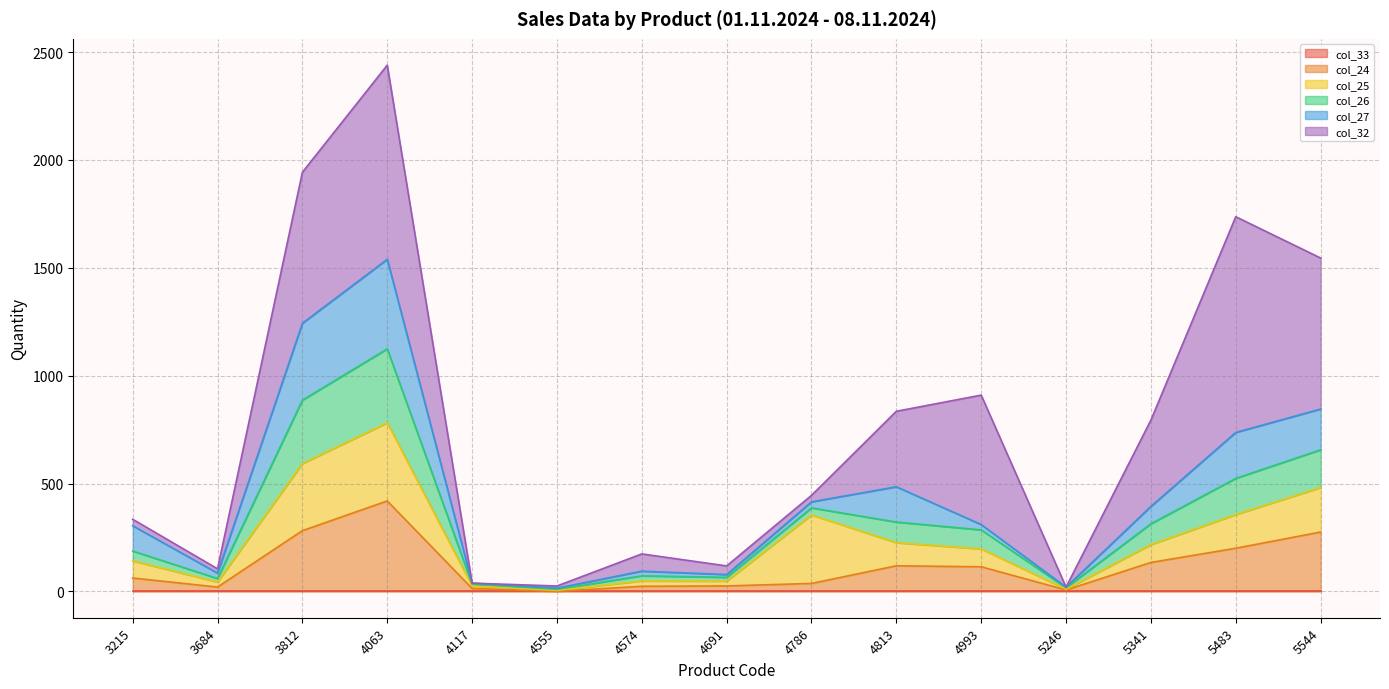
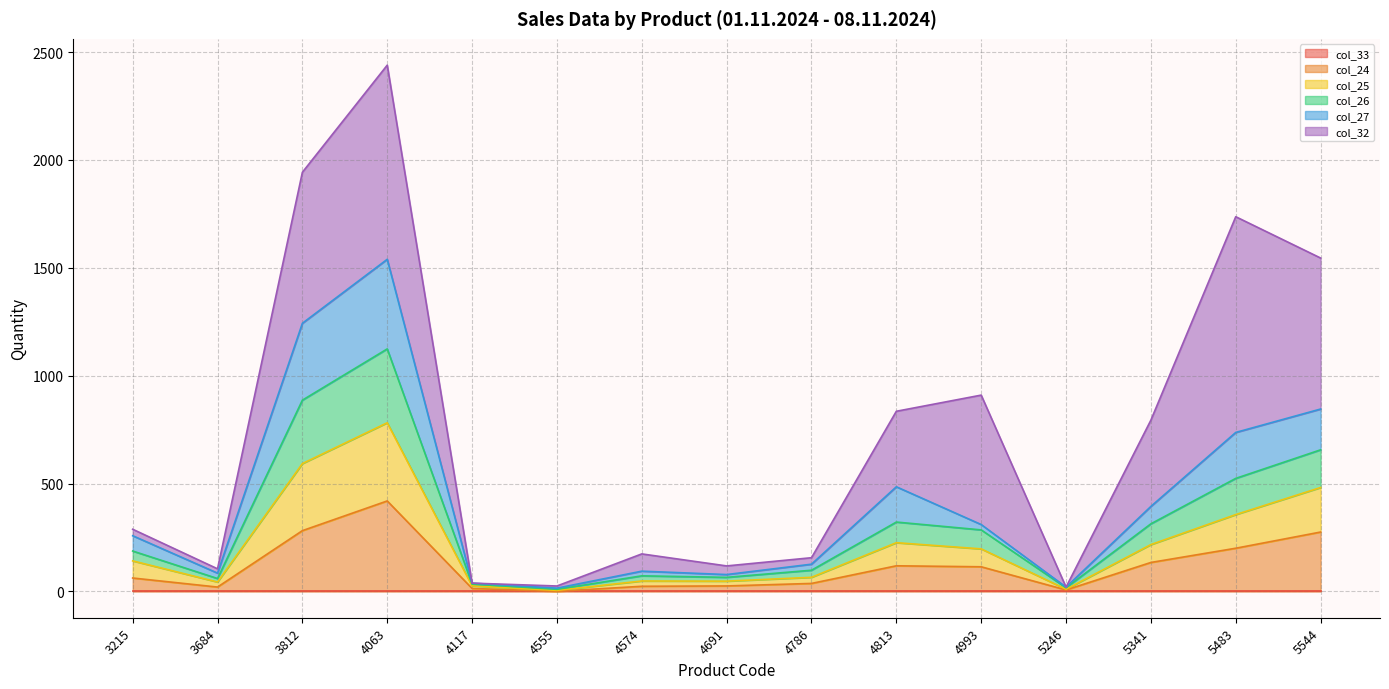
col_27, 3215: 120 -> 70
col_25, 4786: 320 -> 30
